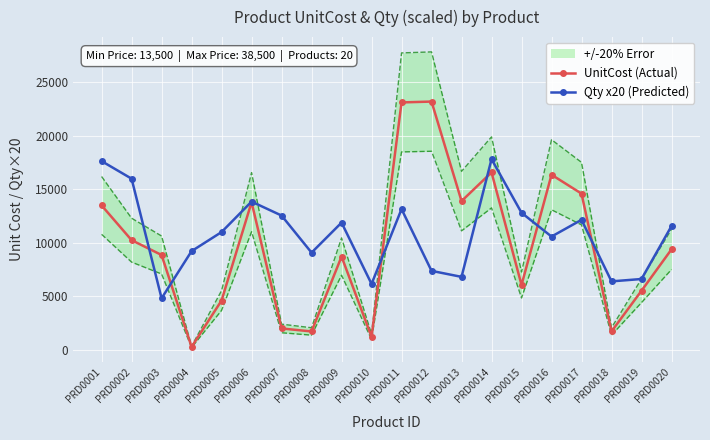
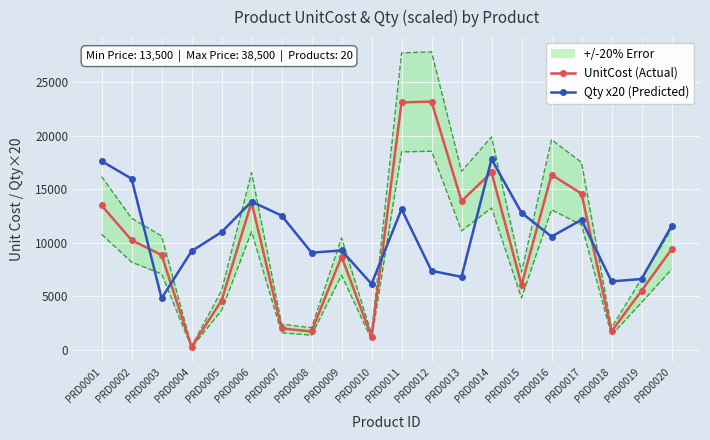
Qty x20 (Predicted), PRD0009: 11900 -> 9300
